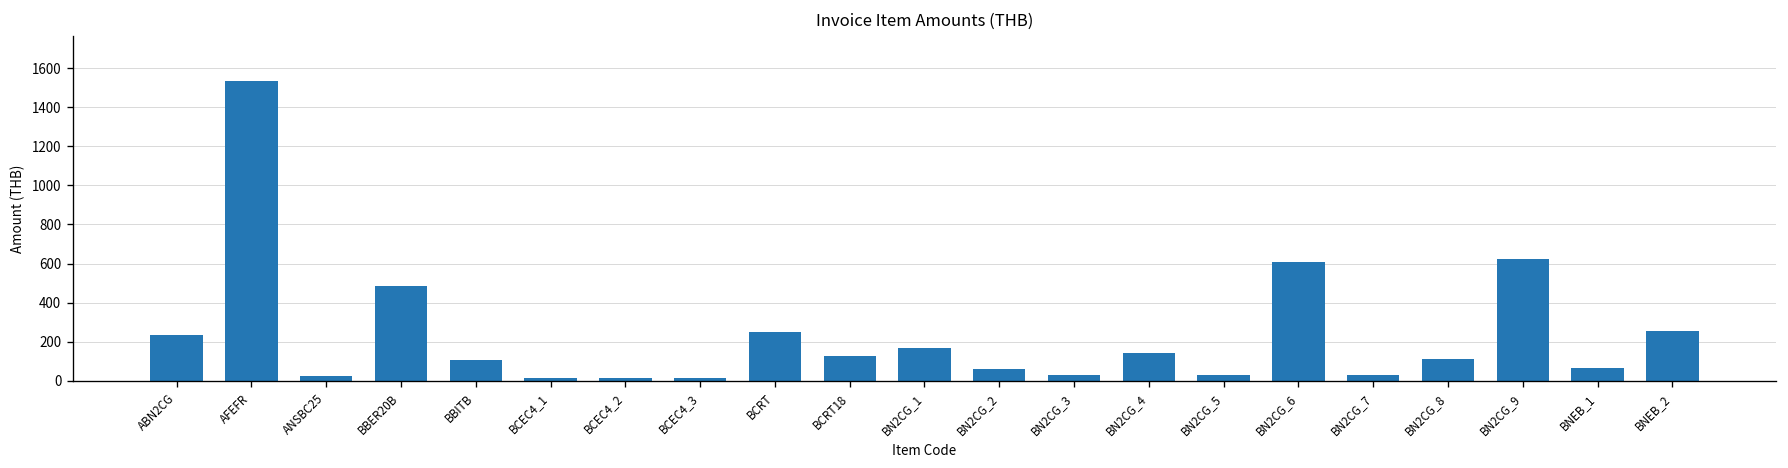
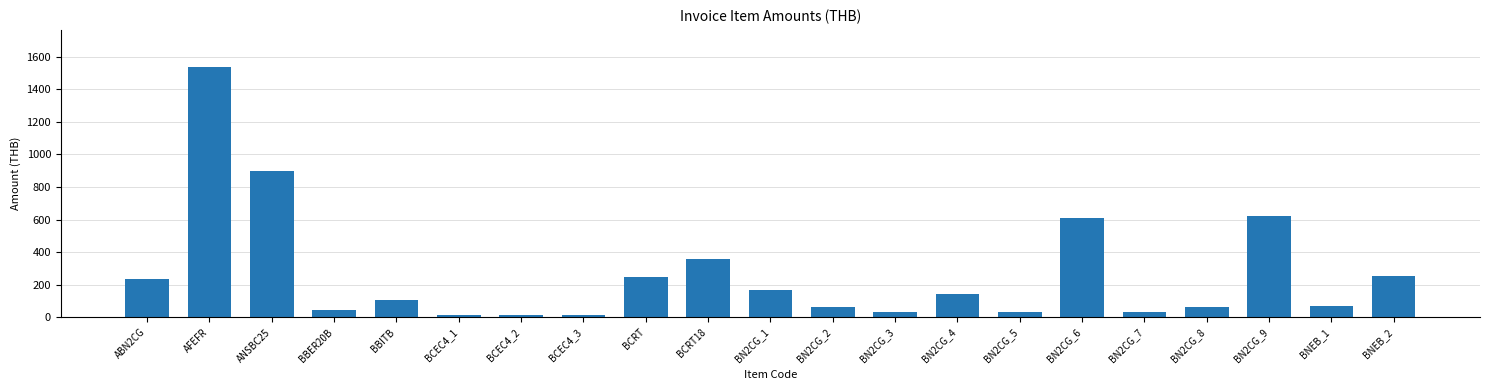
ANSBC25: 20 -> 900
BBER20B: 480 -> 40
BCRT18: 120 -> 360
BN2CG_8: 110 -> 60
